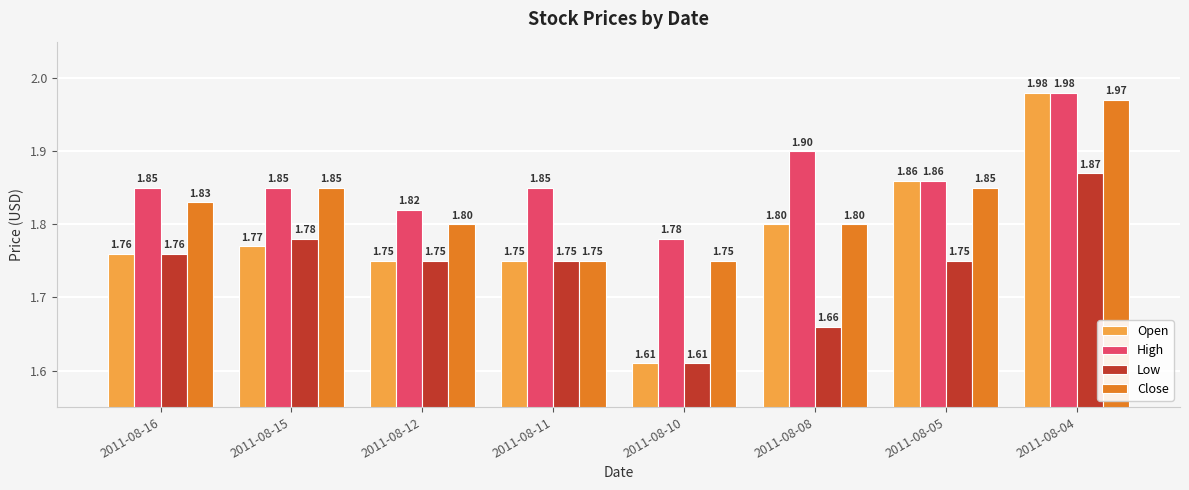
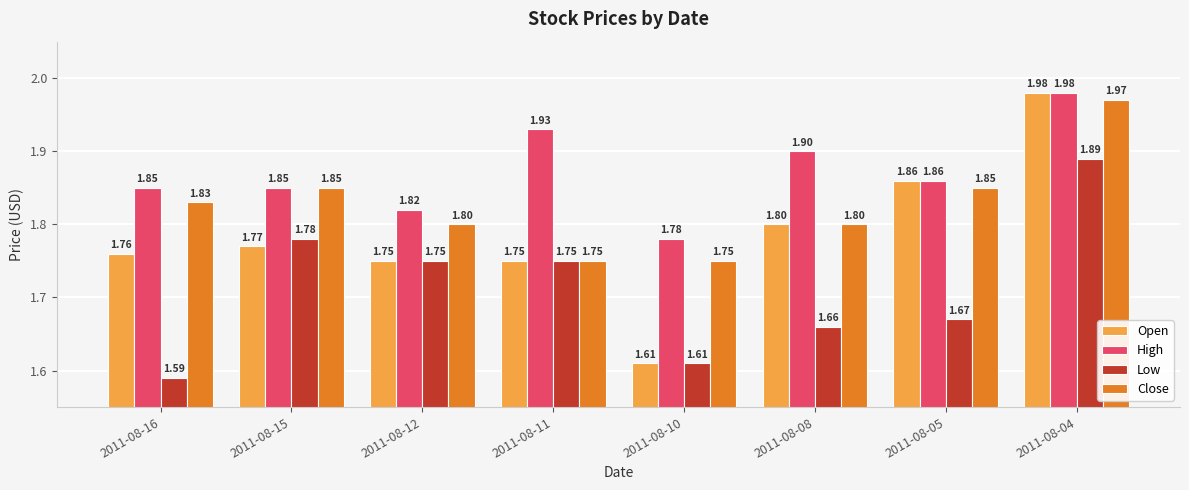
Low, 2011-08-16: 1.76 -> 1.59
High, 2011-08-11: 1.85 -> 1.93
Low, 2011-08-05: 1.75 -> 1.67
Low, 2011-08-04: 1.87 -> 1.89
